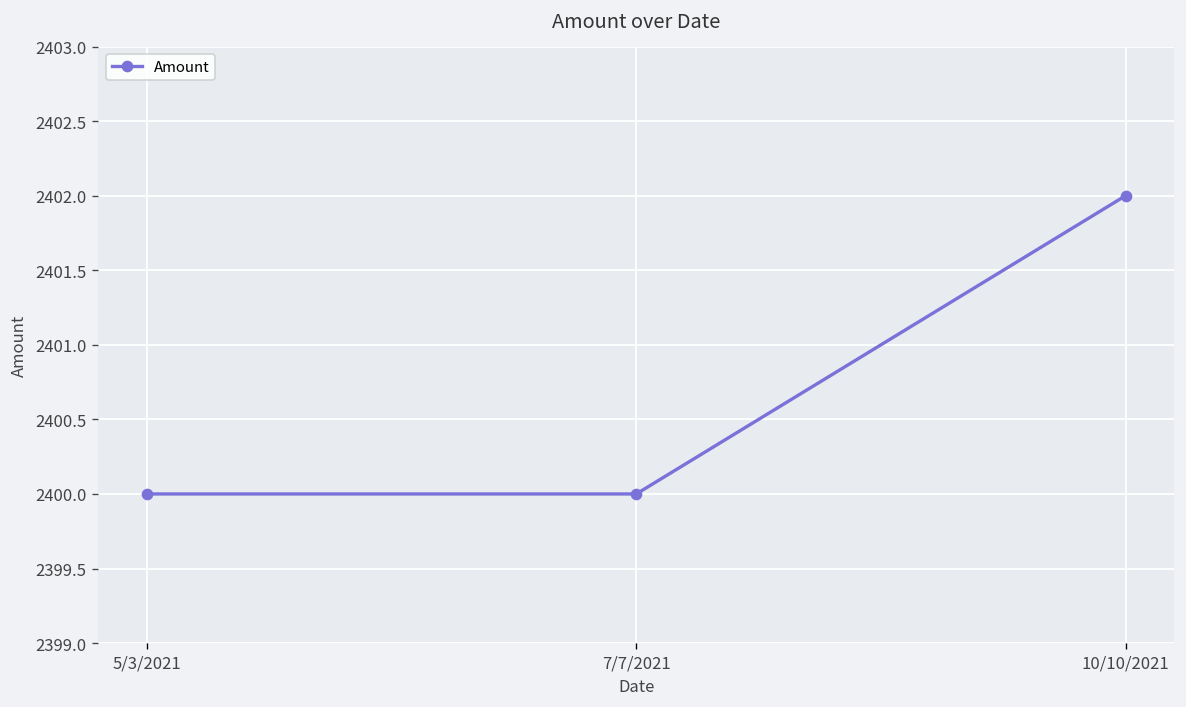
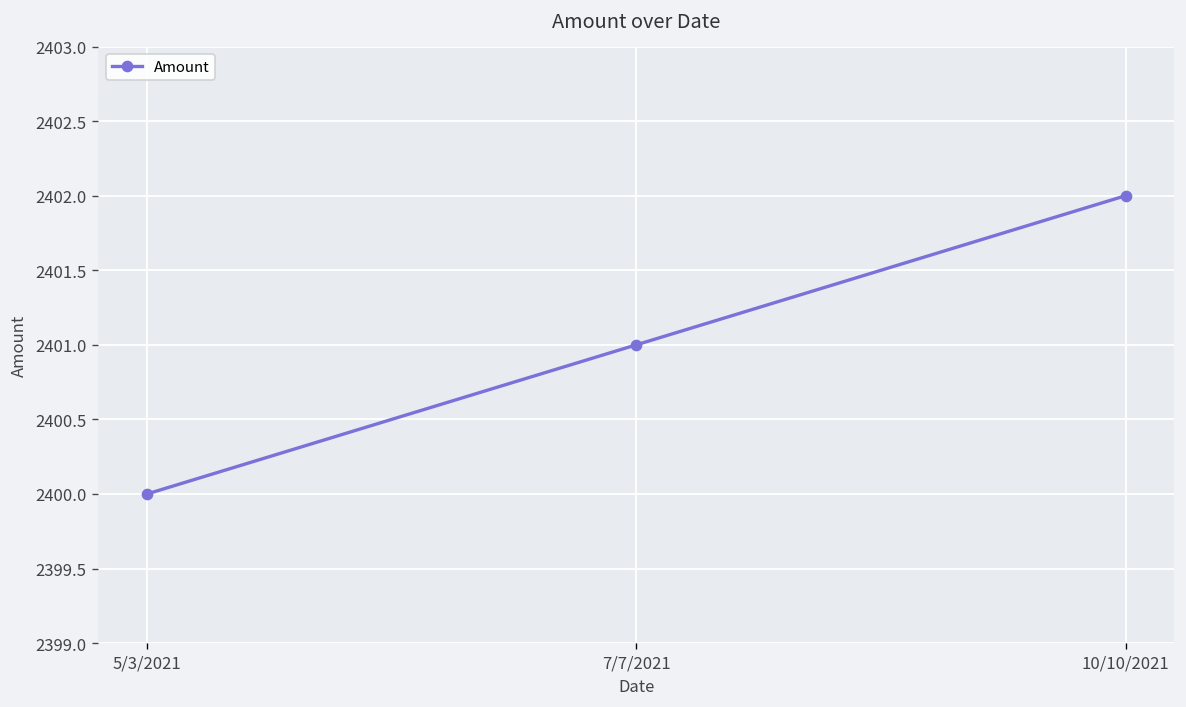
7/7/2021: 2400 -> 2401
